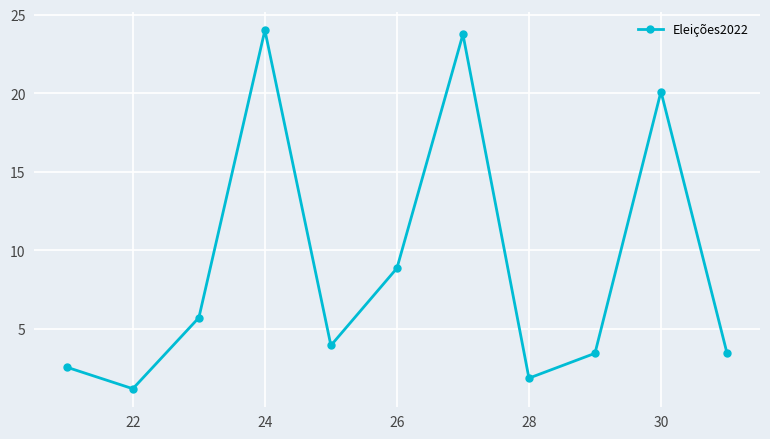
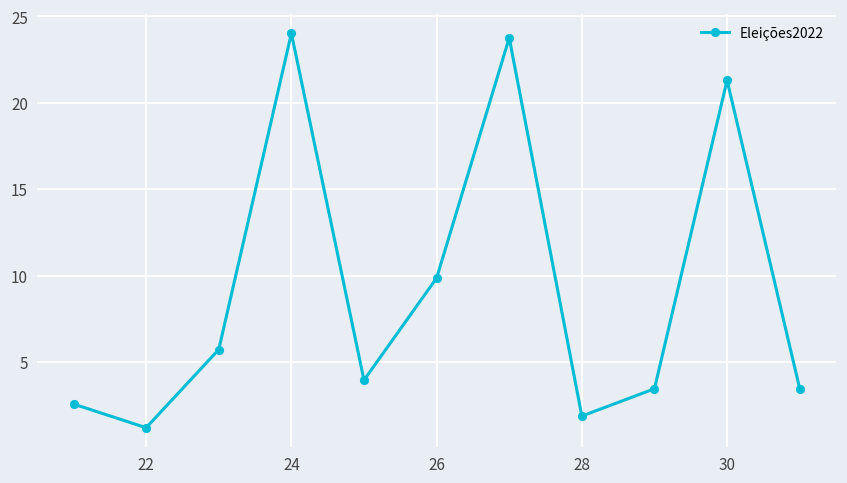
26: 8.9 -> 9.9
30: 20.1 -> 21.3
